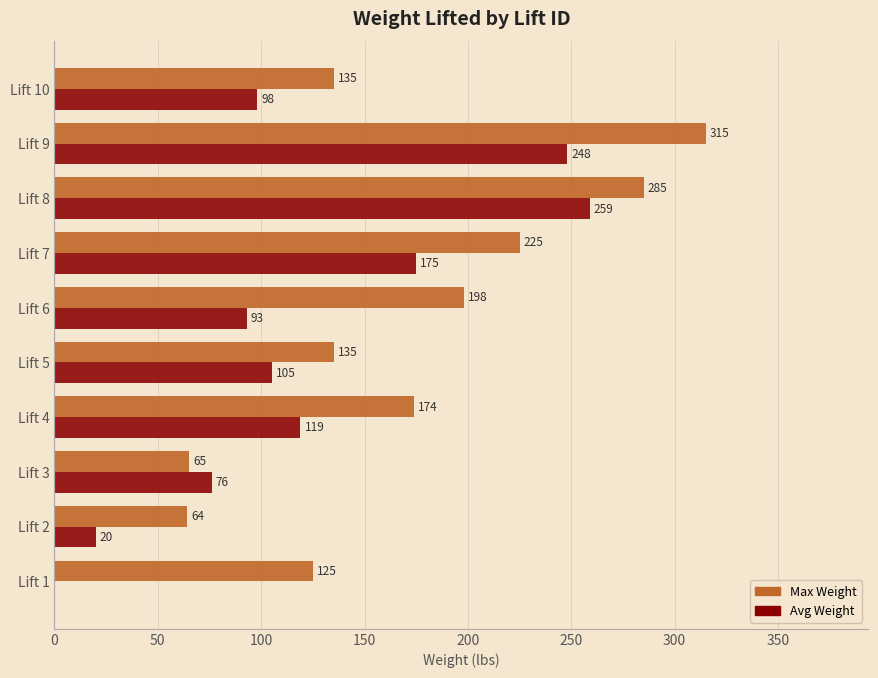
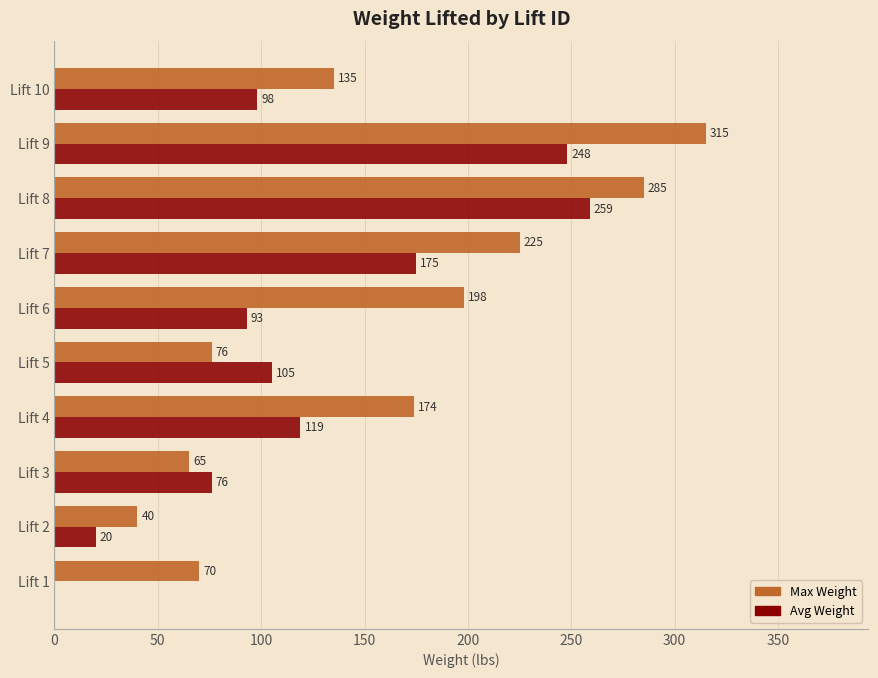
Max Weight, Lift 5: 135 -> 76
Max Weight, Lift 2: 64 -> 40
Max Weight, Lift 1: 125 -> 70
